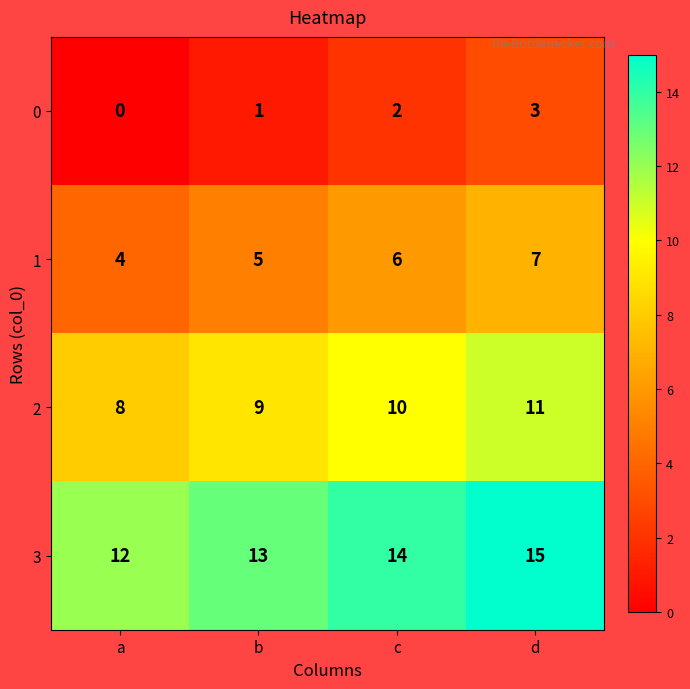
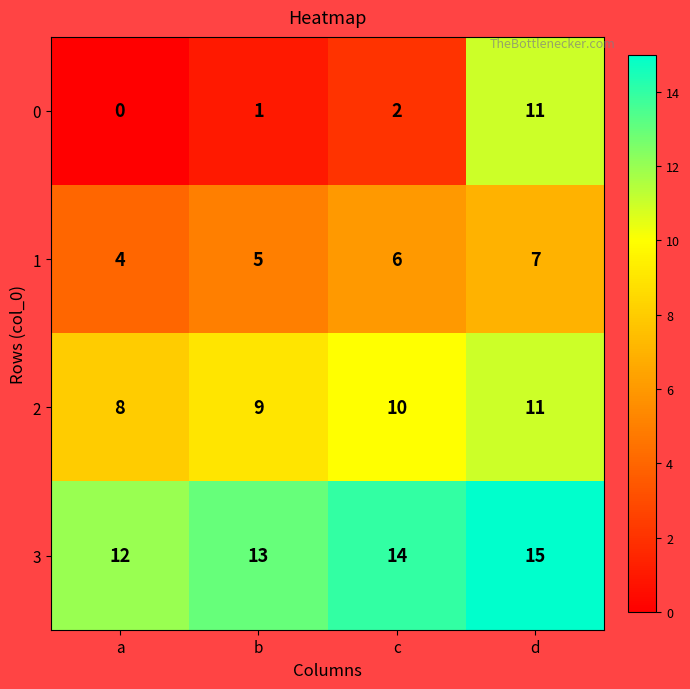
0, d: 3 -> 11
